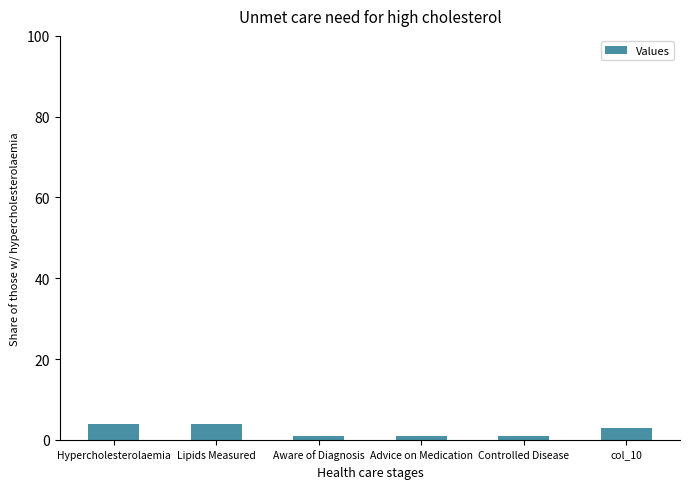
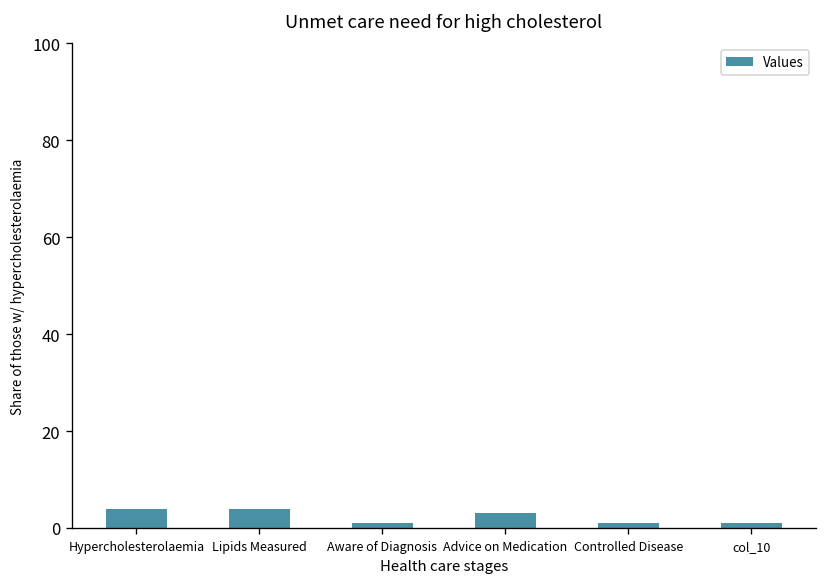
Advice on Medication: 1 -> 3
col_10: 3 -> 1
